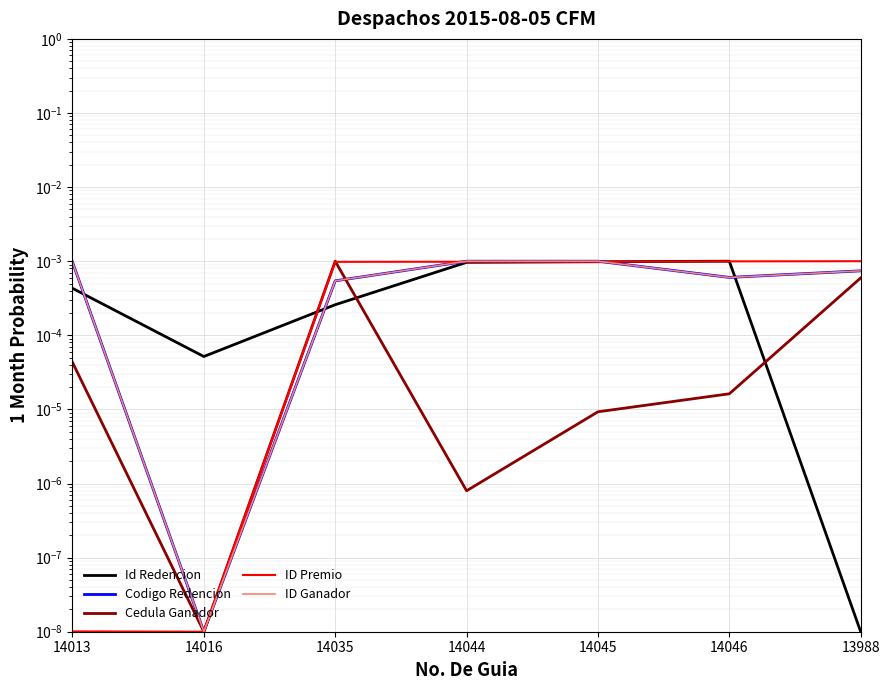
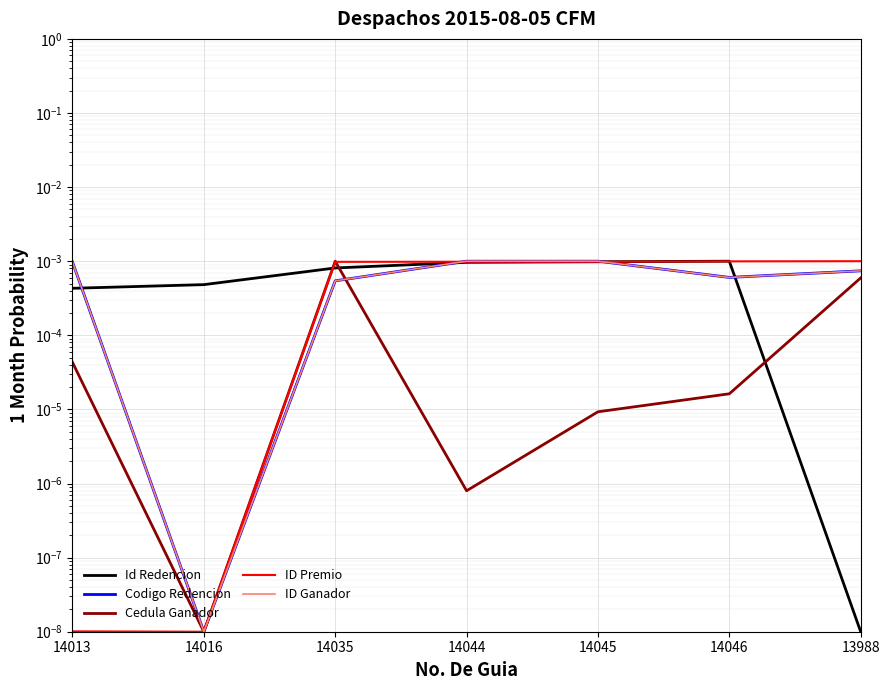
Id Redencion, 14016: 0.00005 -> 0.0005
Id Redencion, 14035: 0.00026 -> 0.0008
